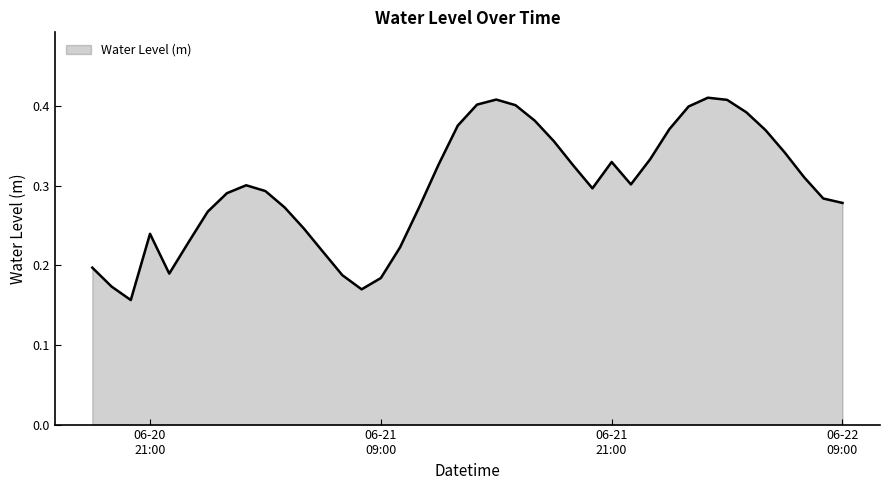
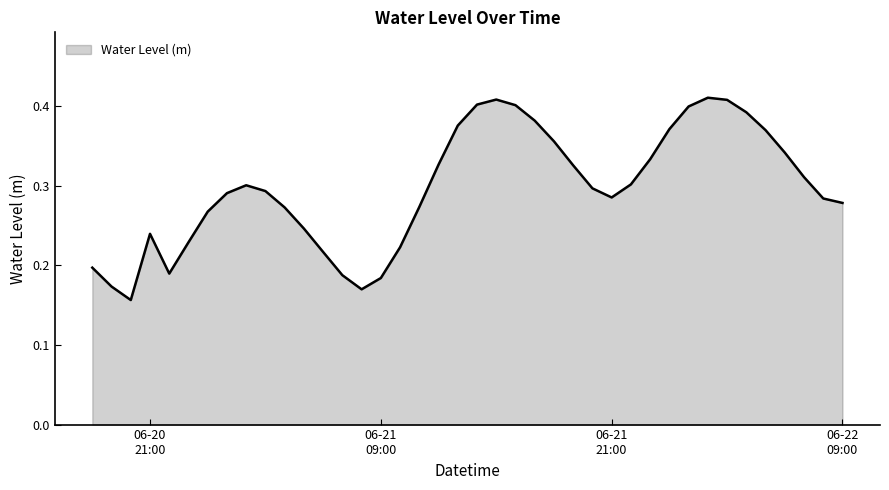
06-21 21:00: 0.33 -> 0.29
